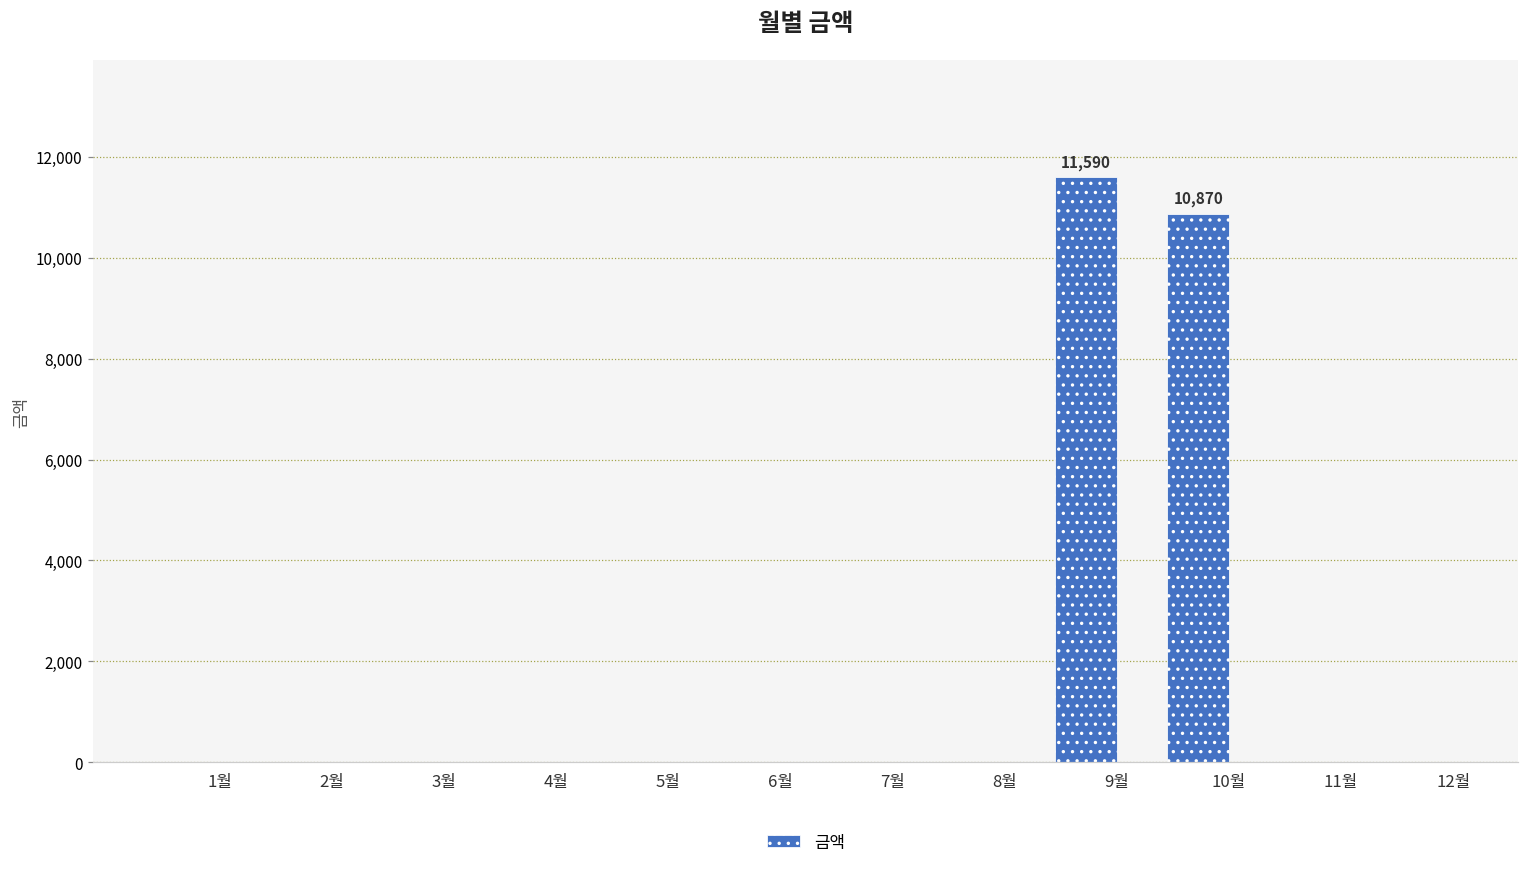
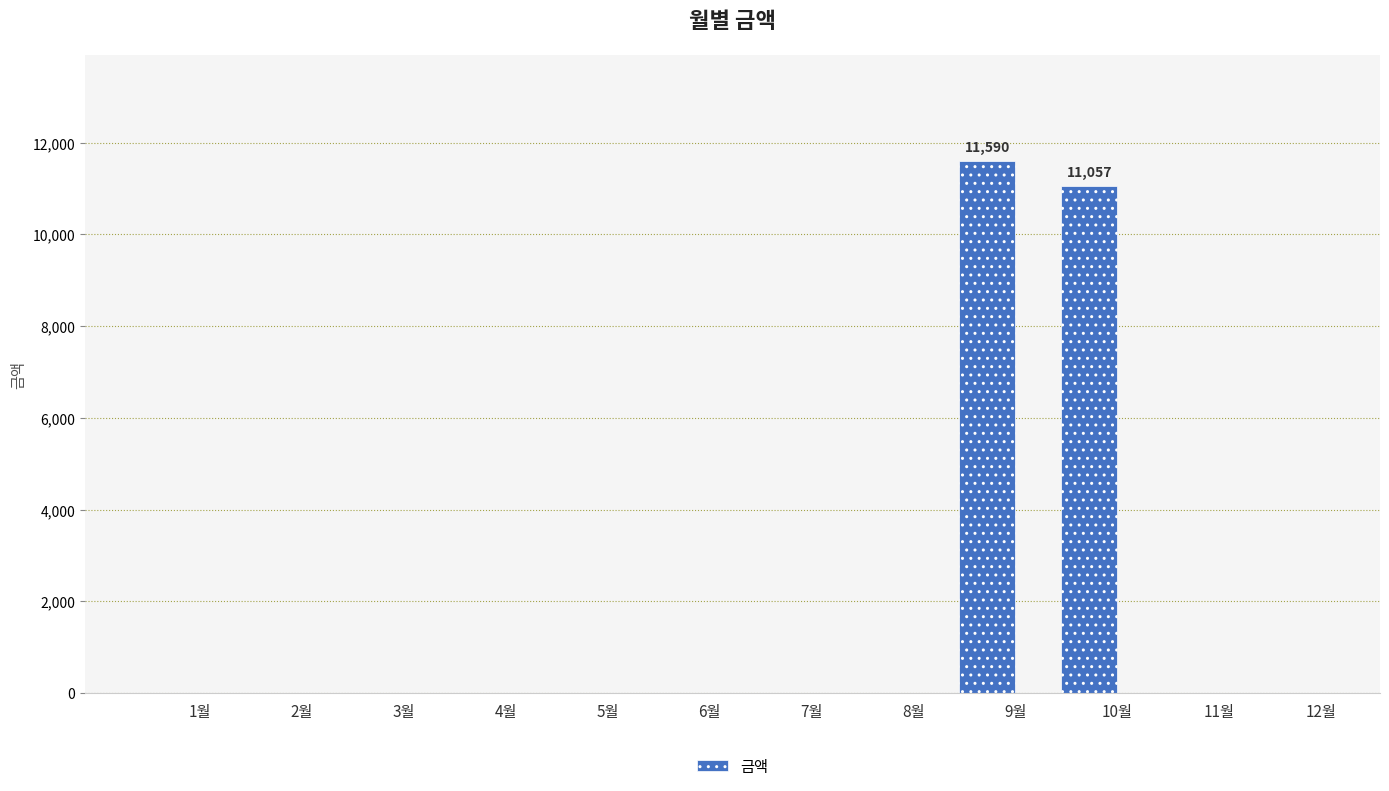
10월: 10,870 -> 11,057
